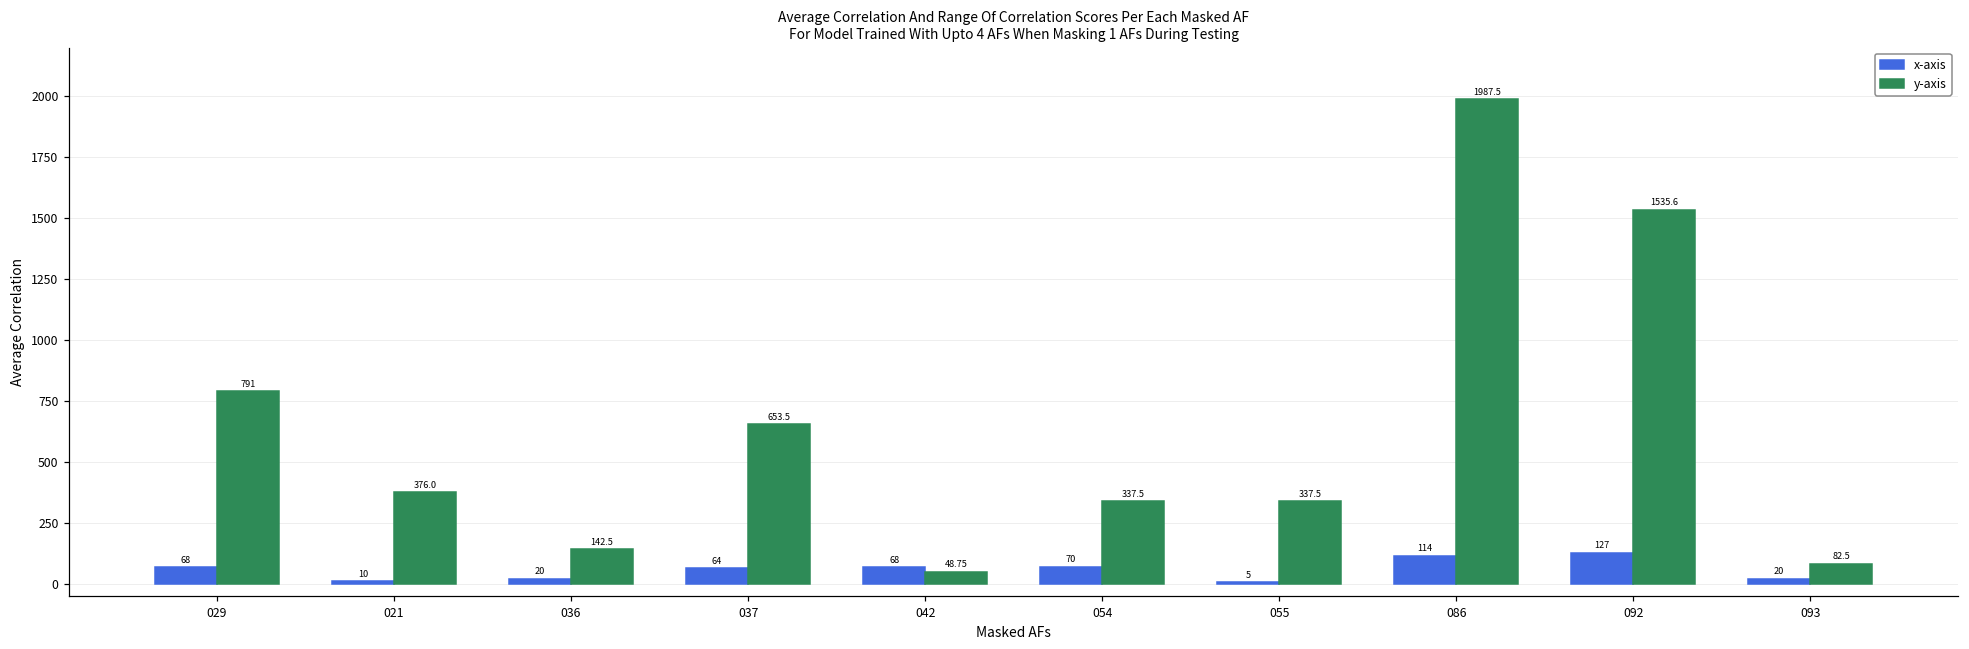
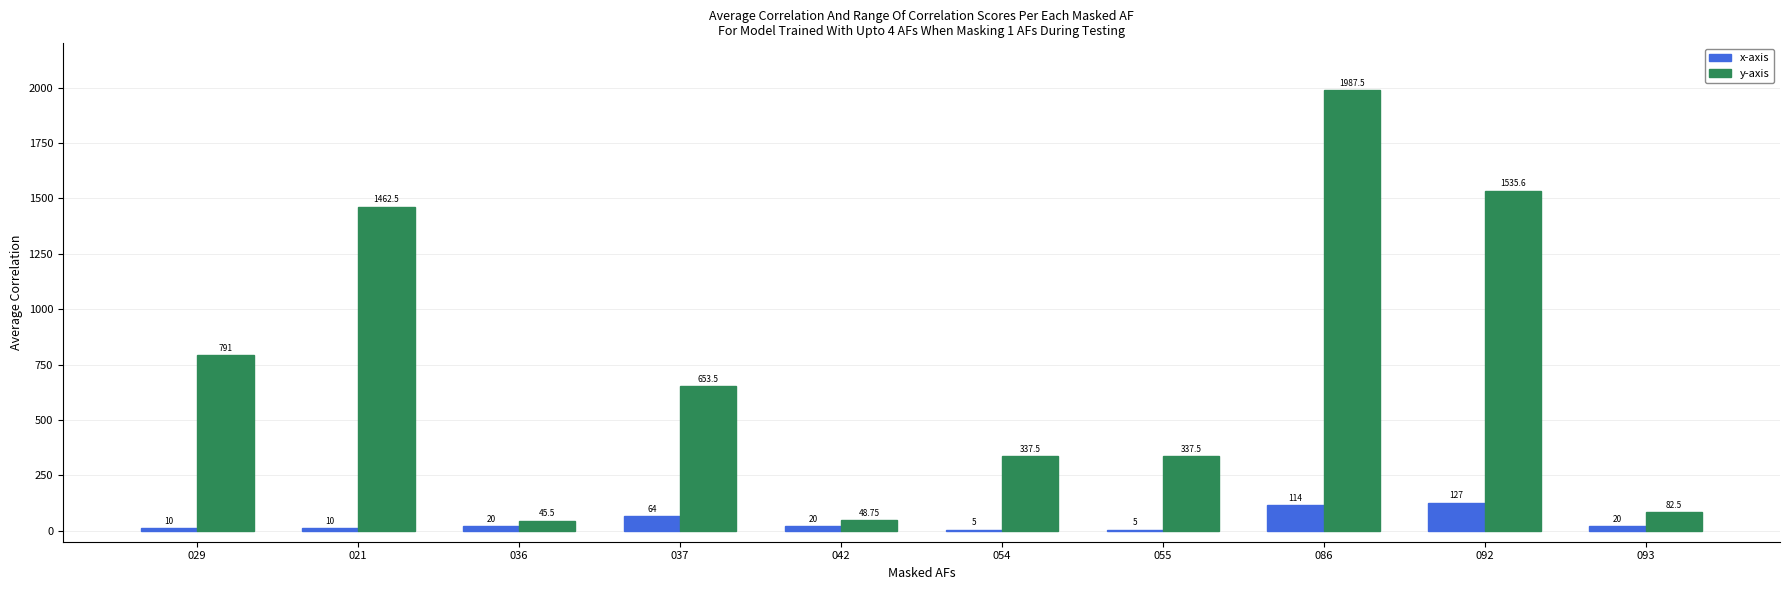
x-axis, 029: 68 -> 10
y-axis, 021: 376.0 -> 1462.5
y-axis, 036: 142.5 -> 45.5
x-axis, 042: 68 -> 20
x-axis, 054: 70 -> 5
